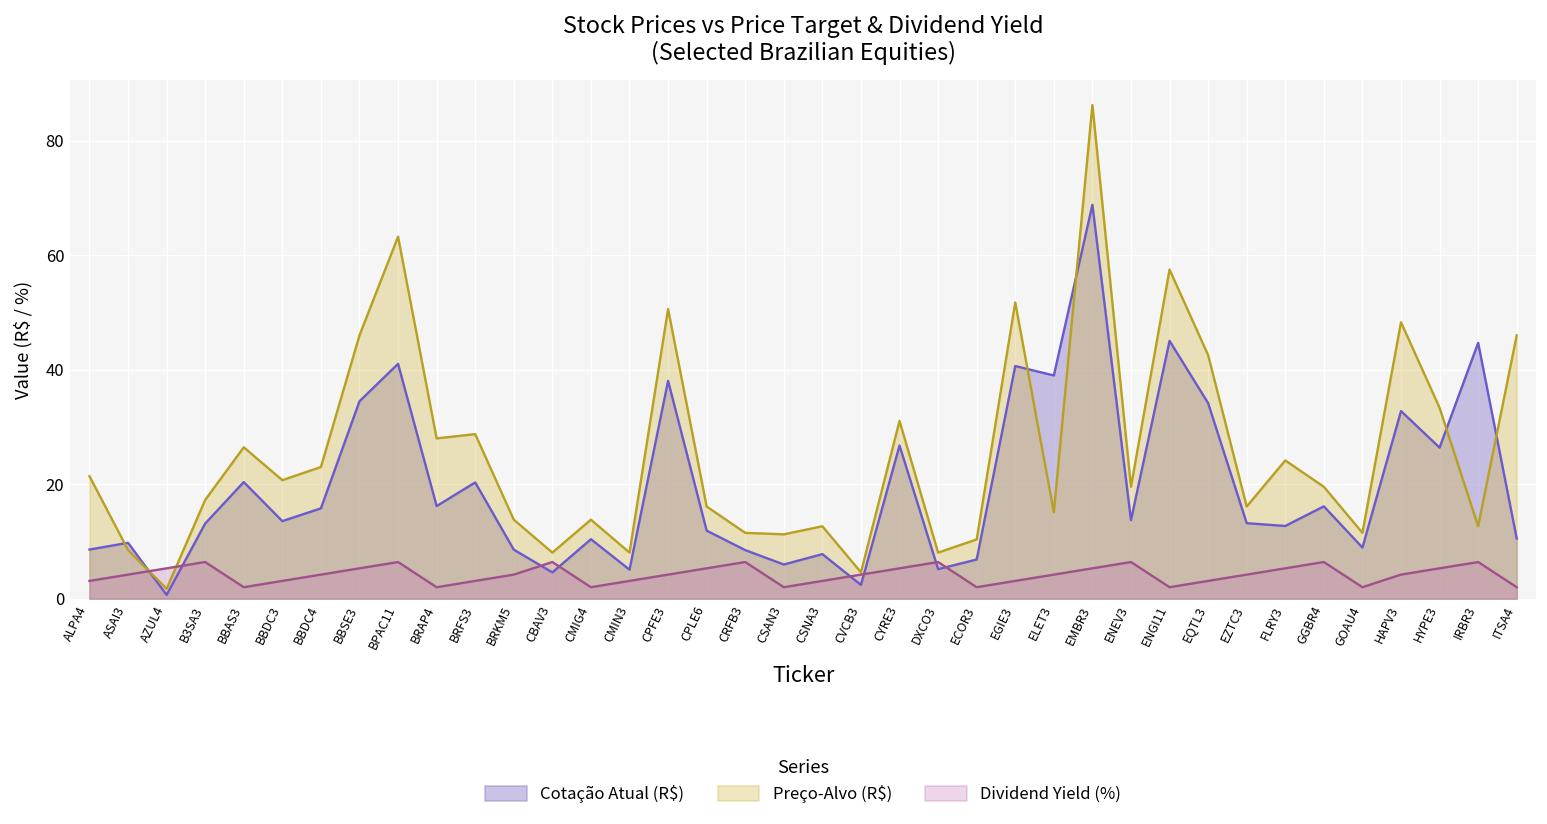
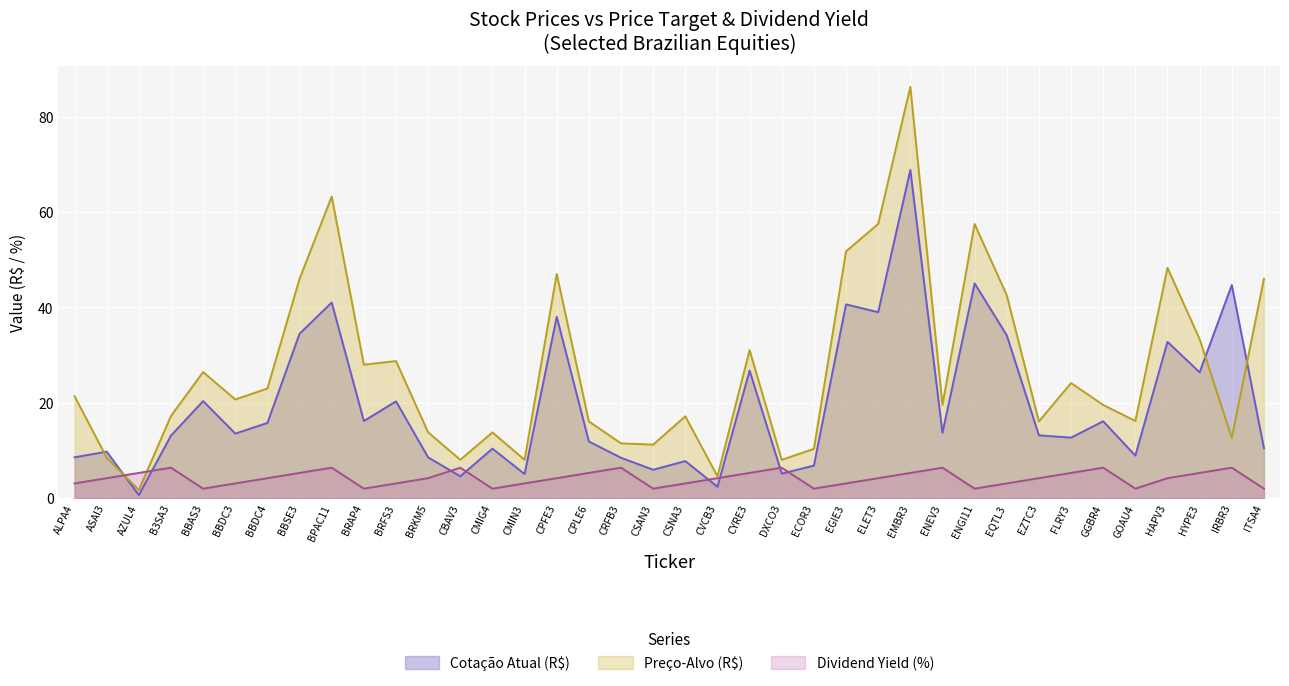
Preço-Alvo (R$), CPFE3: 51 -> 47
Preço-Alvo (R$), CSNA3: 13 -> 17
Preço-Alvo (R$), ELET3: 15 -> 58
Preço-Alvo (R$), GOAU4: 12 -> 16
